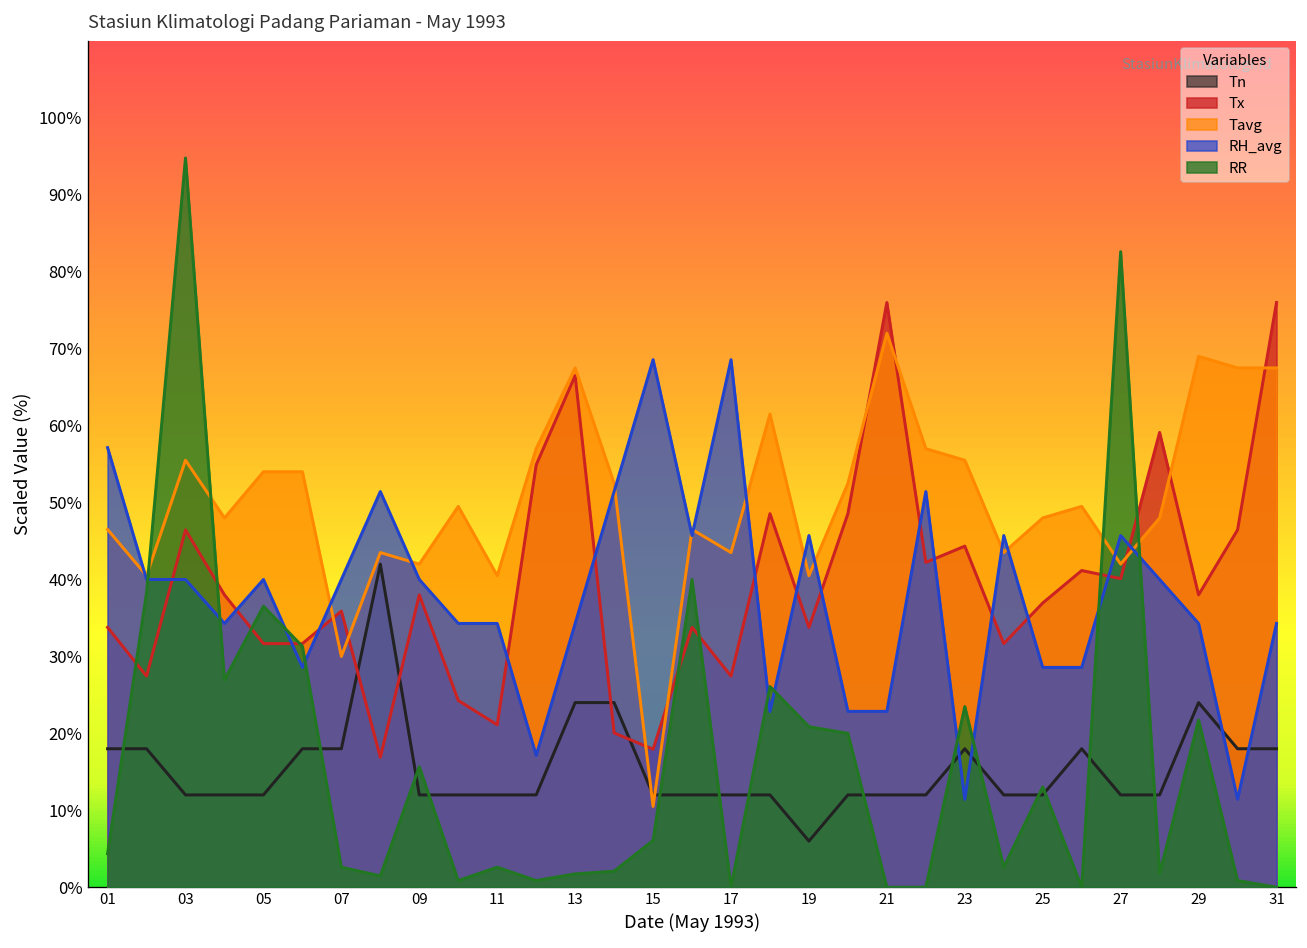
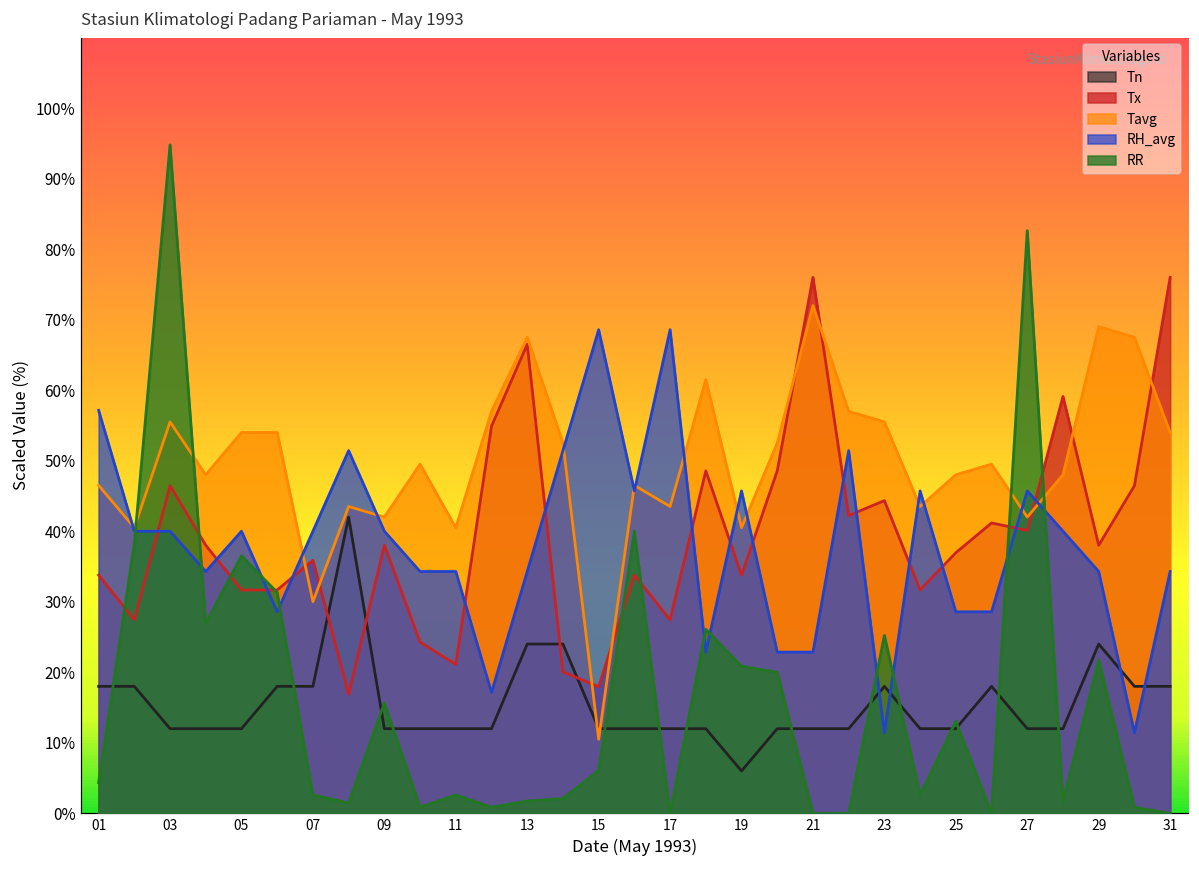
RR, 23: 23% -> 25%
Tavg, 31: 68% -> 54%
